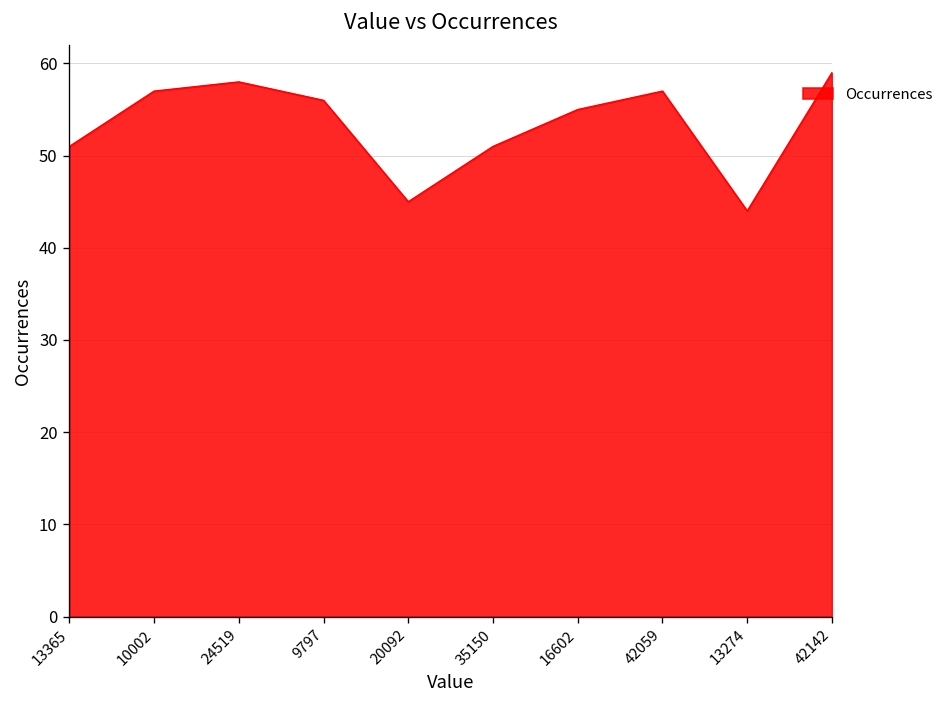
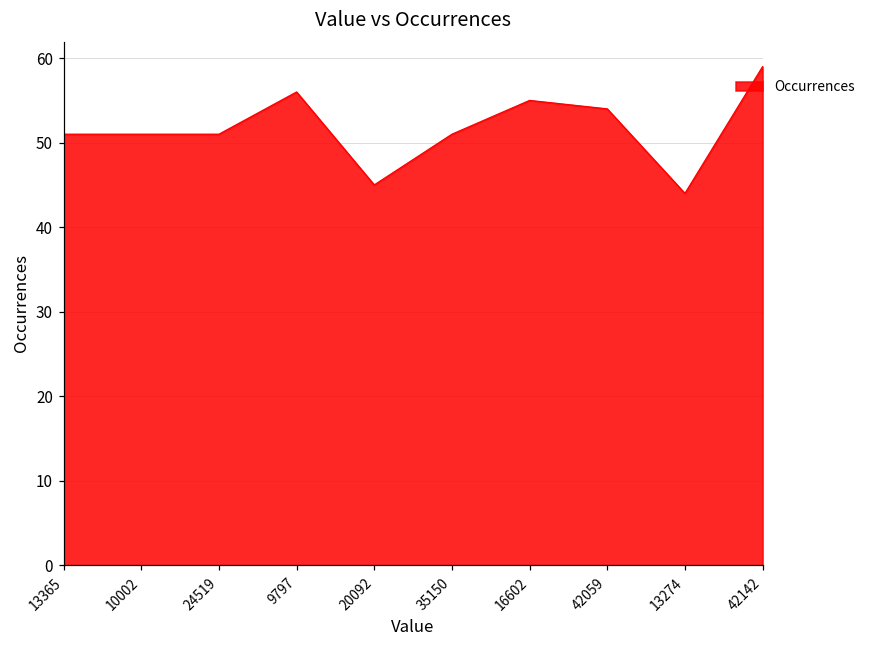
10002: 57 -> 51
24519: 58 -> 51
42059: 57 -> 54
